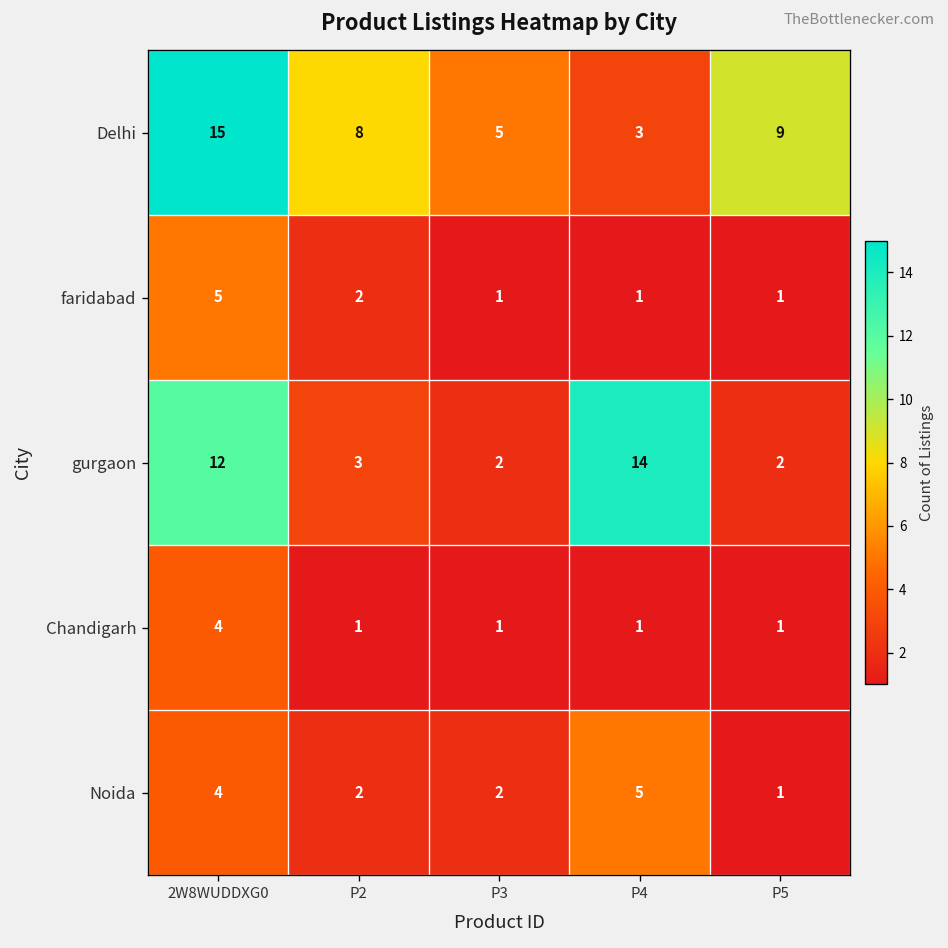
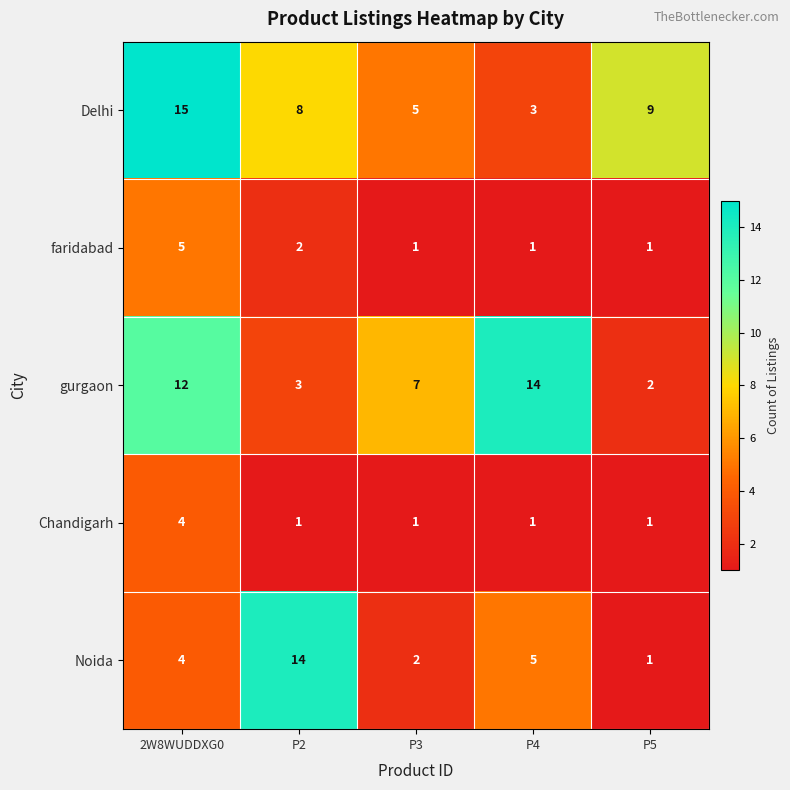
gurgaon, P3: 2 -> 7
Noida, P2: 2 -> 14
